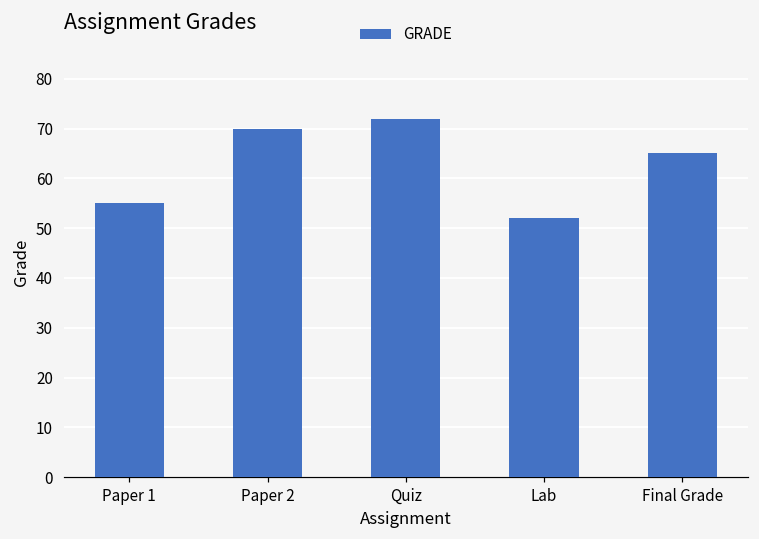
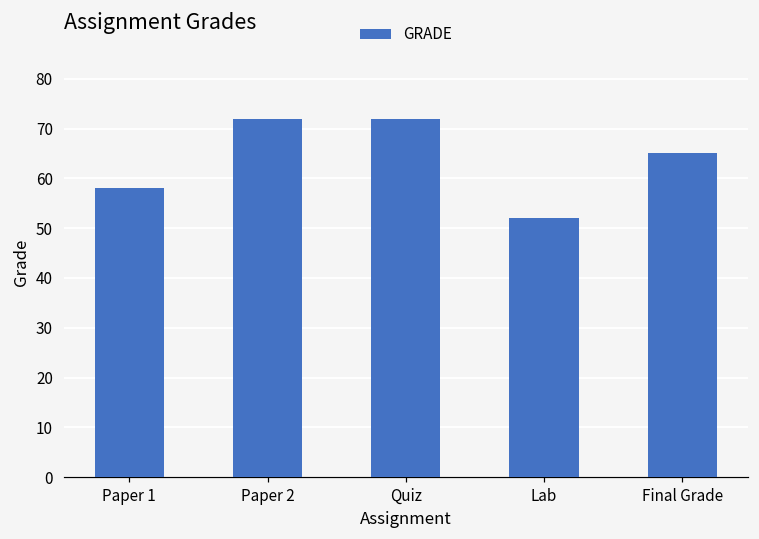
Paper 1: 55 -> 58
Paper 2: 70 -> 72
